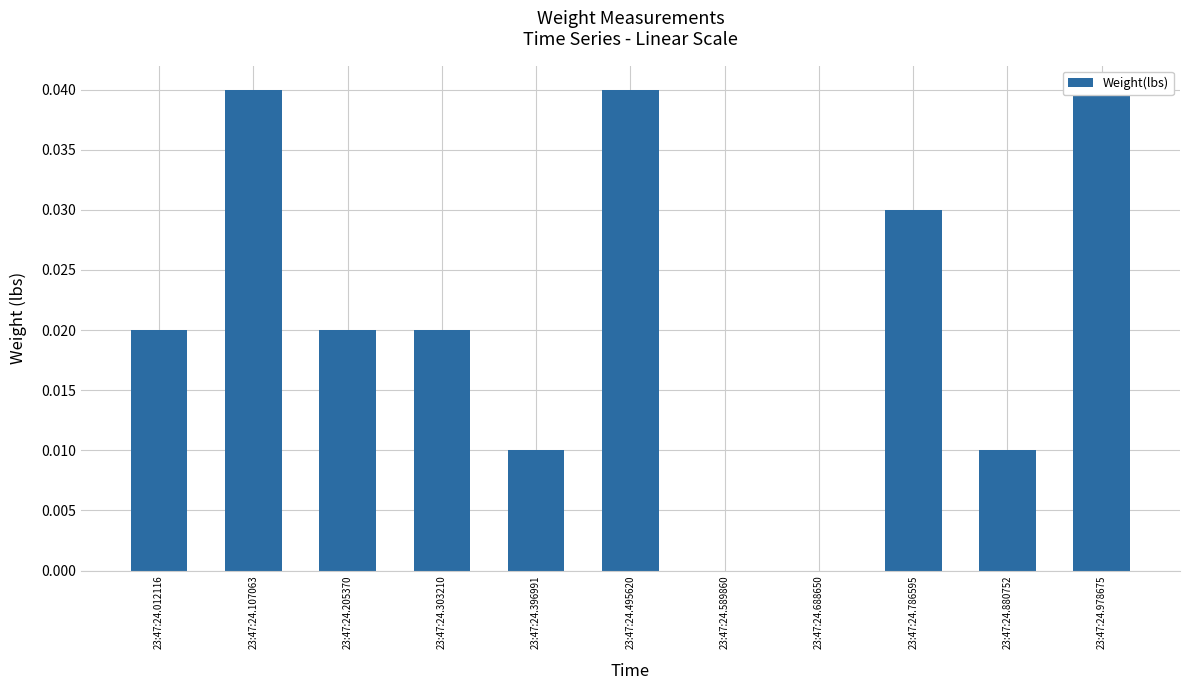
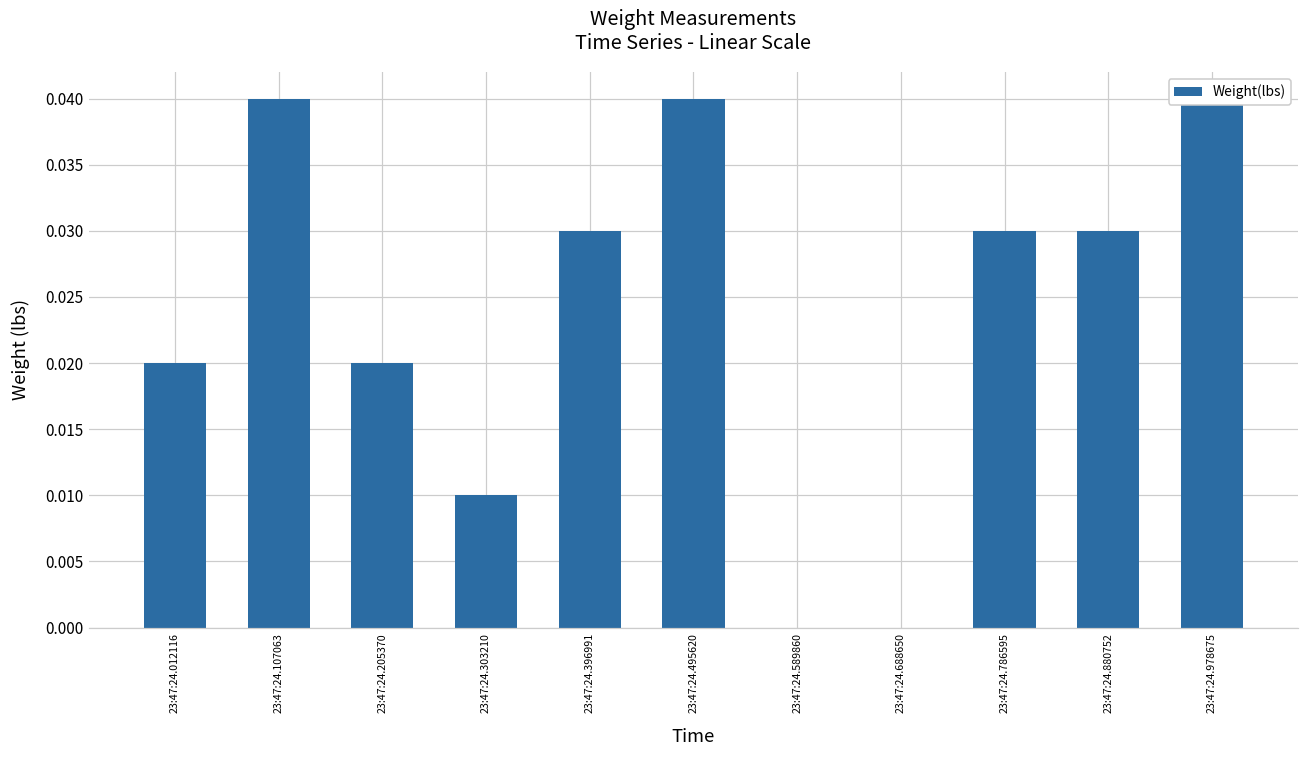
23:47:24.303210: 0.02 -> 0.01
23:47:24.396991: 0.01 -> 0.03
23:47:24.880752: 0.01 -> 0.03
